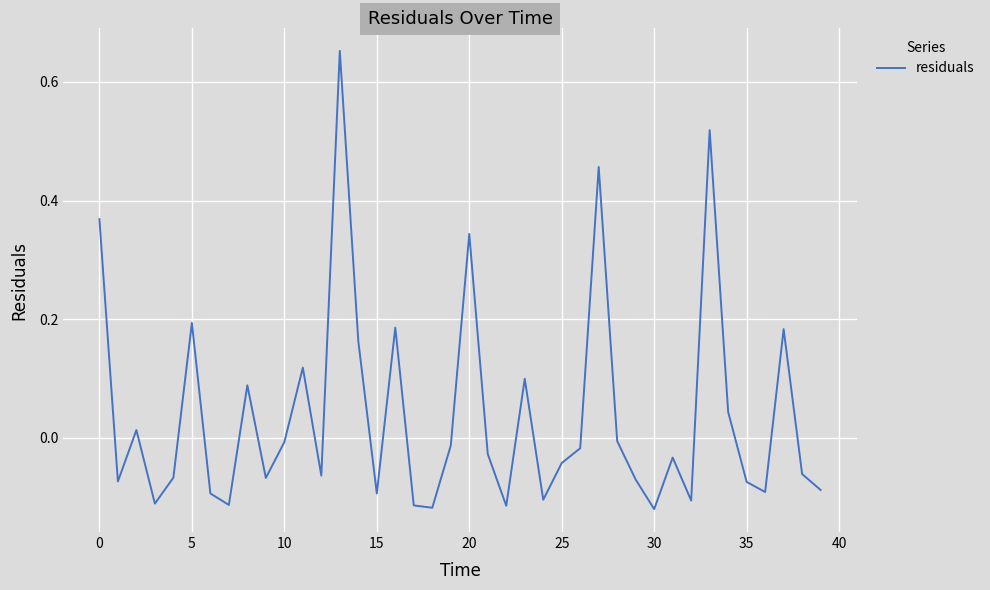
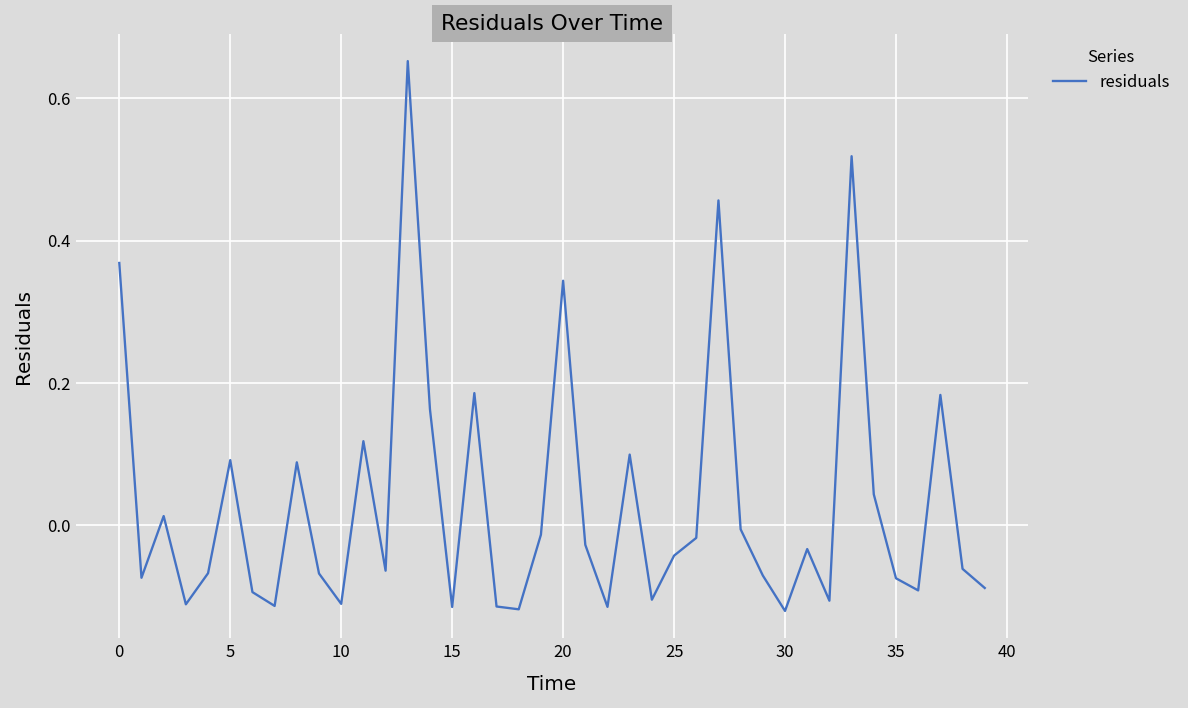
5: 0.19 -> 0.09
10: -0.01 -> -0.11
15: -0.09 -> -0.11
